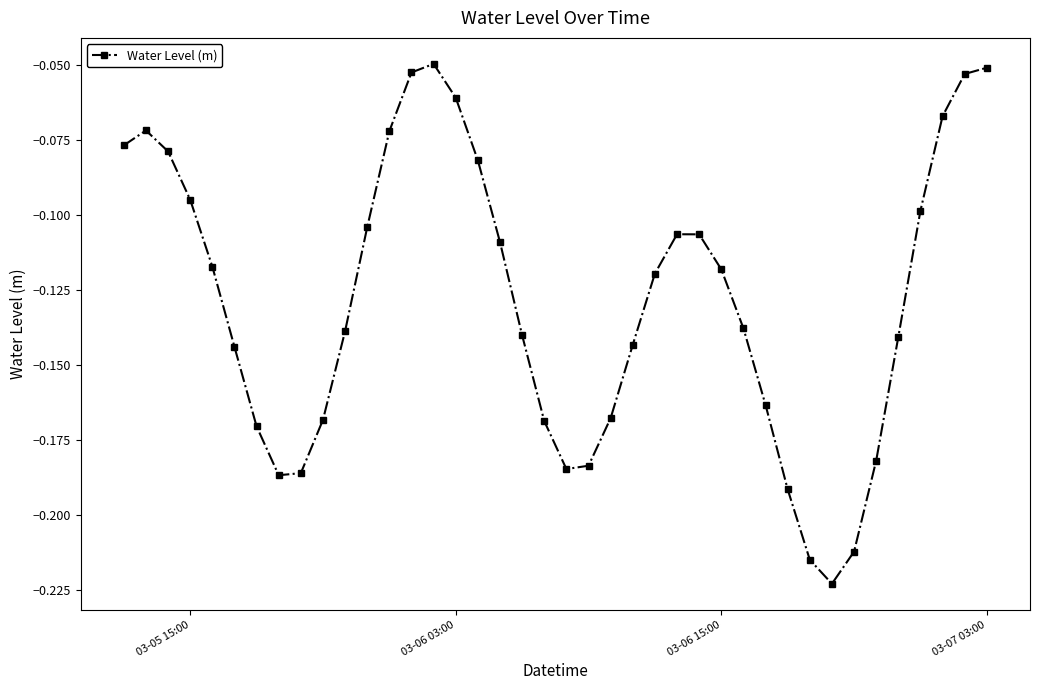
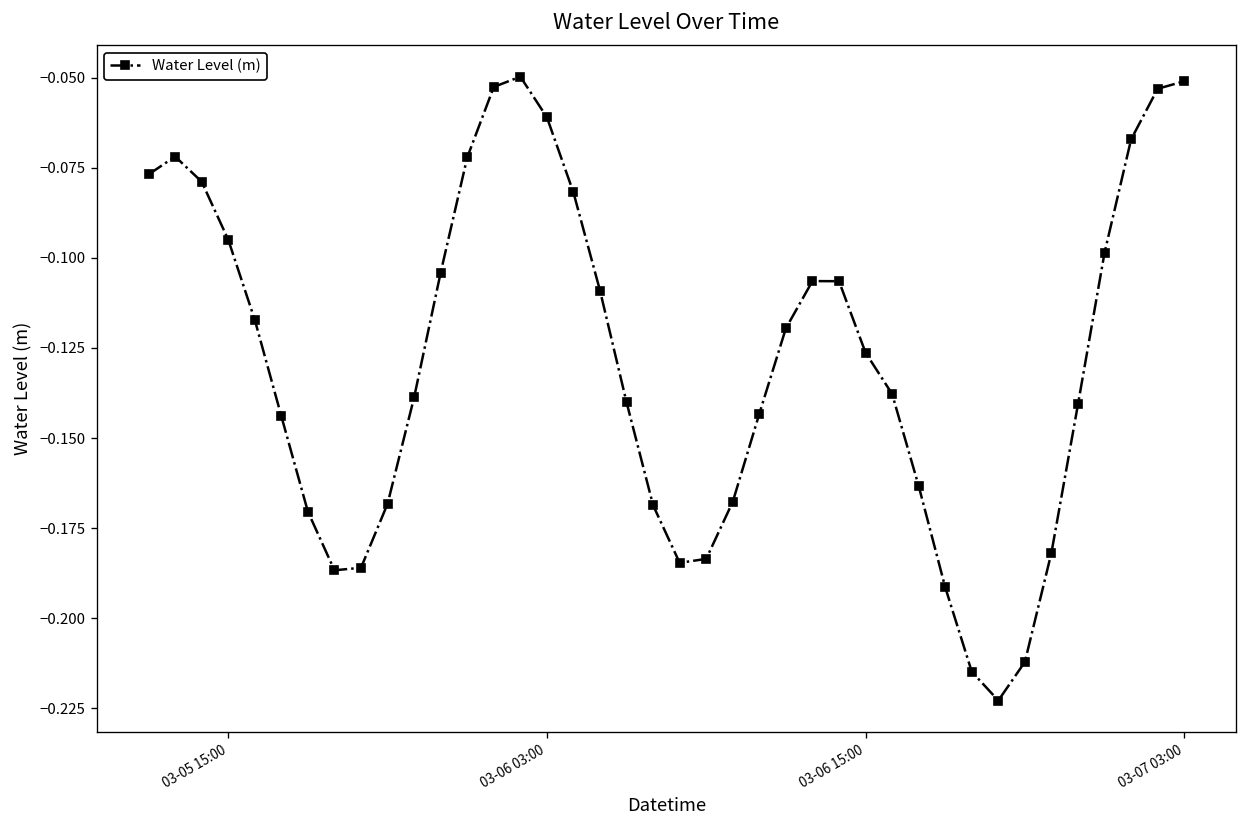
03-06 15:00: -0.118 -> -0.126
